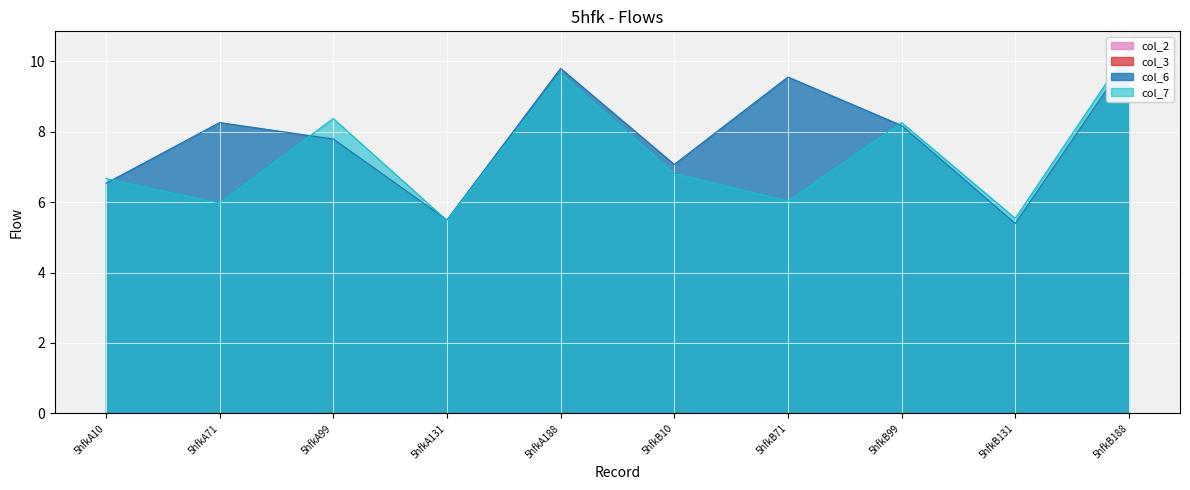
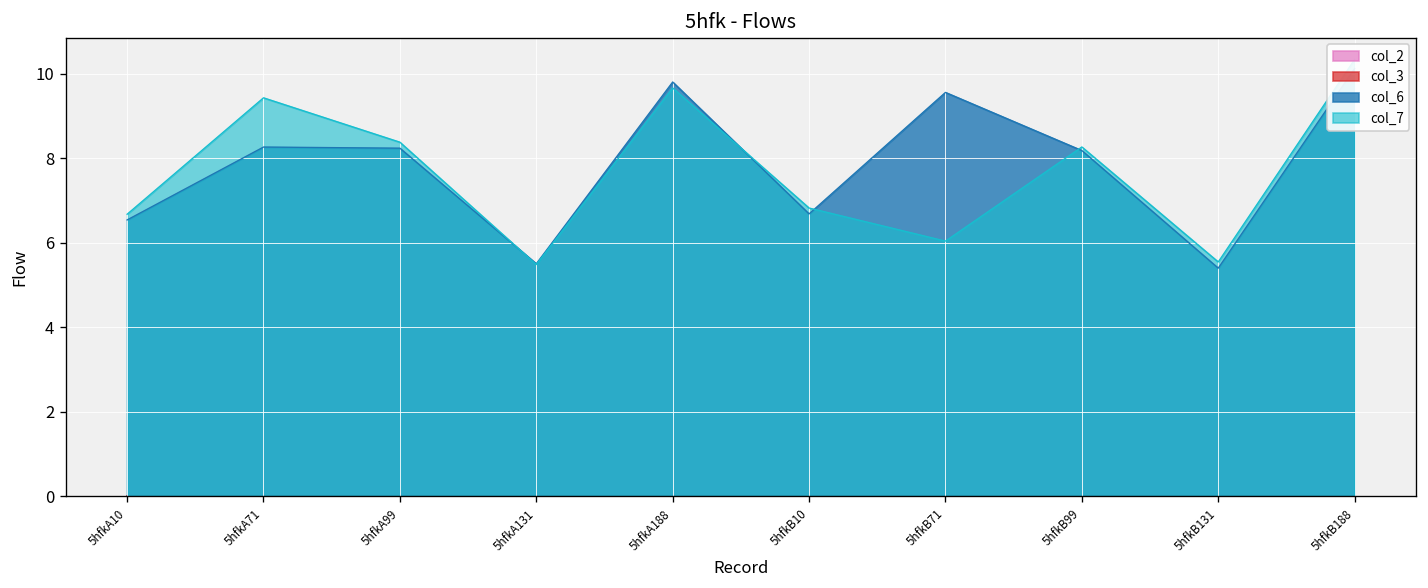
col_7, 5hfkA71: 6.0 -> 9.4
col_6, 5hfkA99: 7.8 -> 8.2
col_6, 5hfkB10: 7.1 -> 6.7
